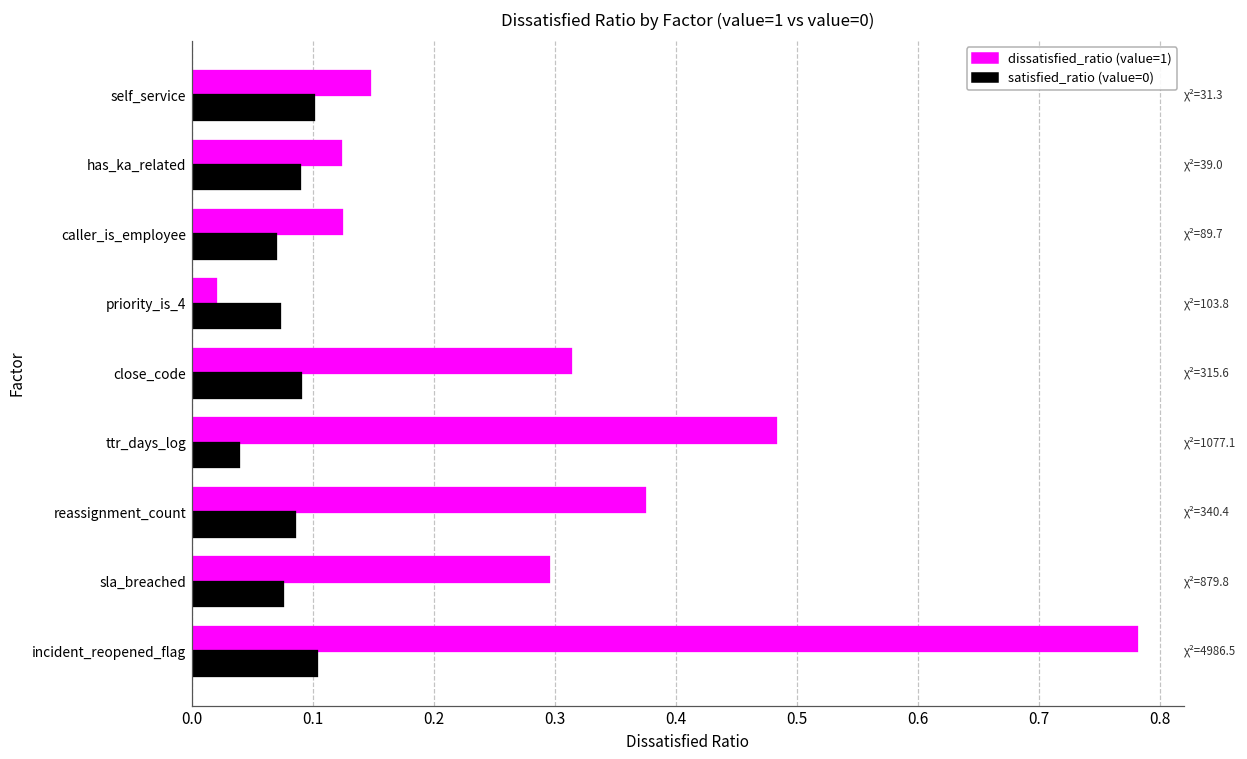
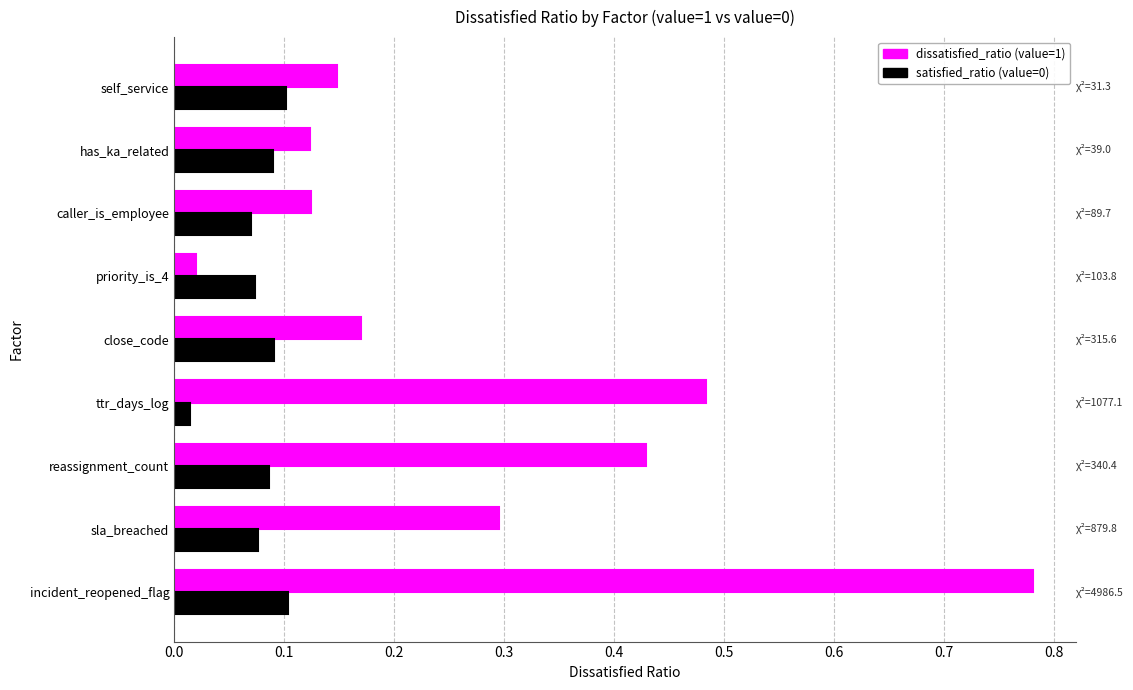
dissatisfied_ratio (value=1), close_code: 0.313 -> 0.170
satisfied_ratio (value=0), ttr_days_log: 0.039 -> 0.015
dissatisfied_ratio (value=1), reassignment_count: 0.374 -> 0.429
